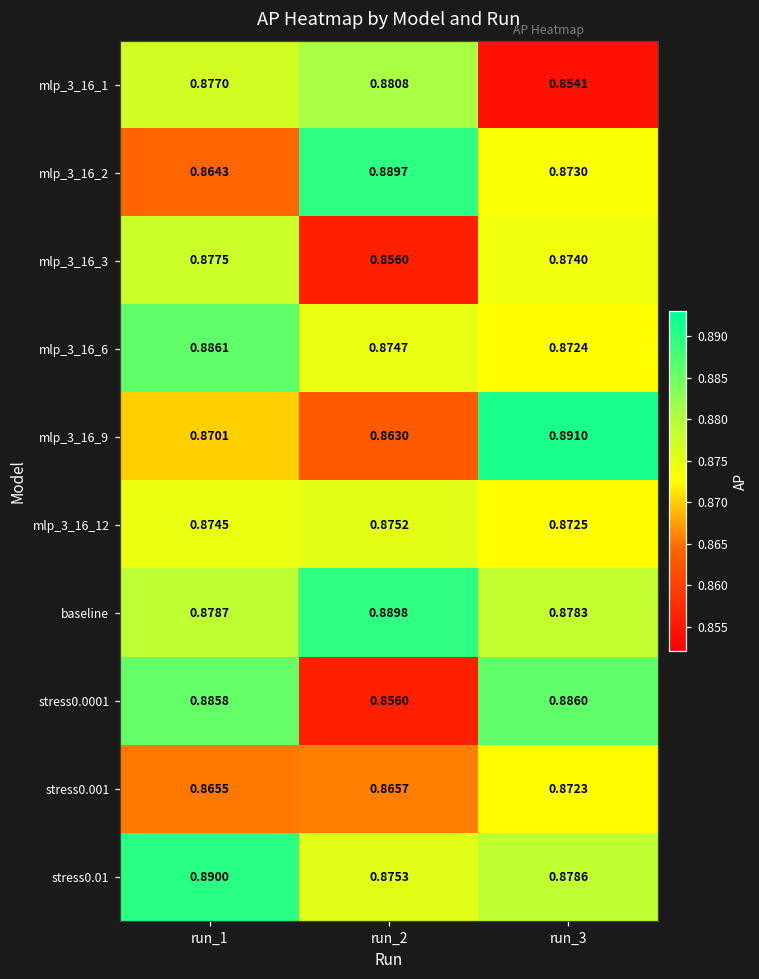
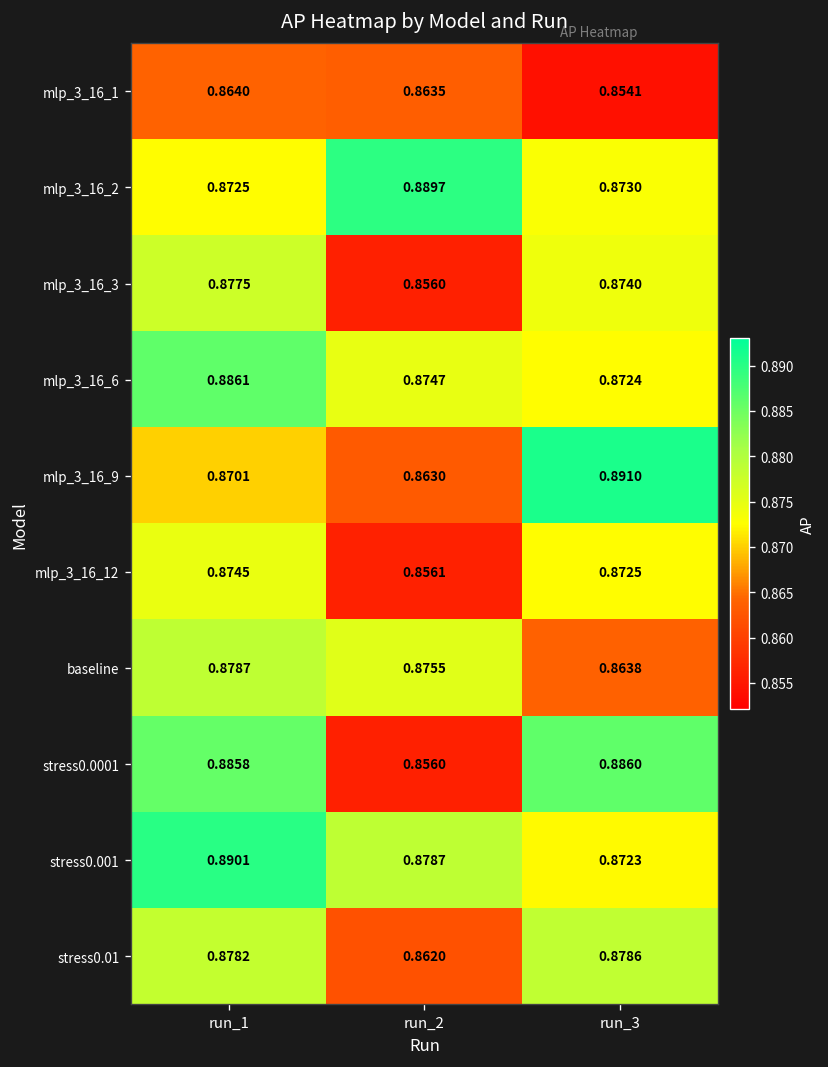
mlp_3_16_1, run_1: 0.8770 -> 0.8640
mlp_3_16_1, run_2: 0.8808 -> 0.8635
mlp_3_16_2, run_1: 0.8643 -> 0.8725
mlp_3_16_12, run_2: 0.8752 -> 0.8561
baseline, run_2: 0.8898 -> 0.8755
baseline, run_3: 0.8783 -> 0.8638
stress0.001, run_1: 0.8655 -> 0.8901
stress0.001, run_2: 0.8657 -> 0.8787
stress0.01, run_1: 0.8900 -> 0.8782
stress0.01, run_2: 0.8753 -> 0.8620
